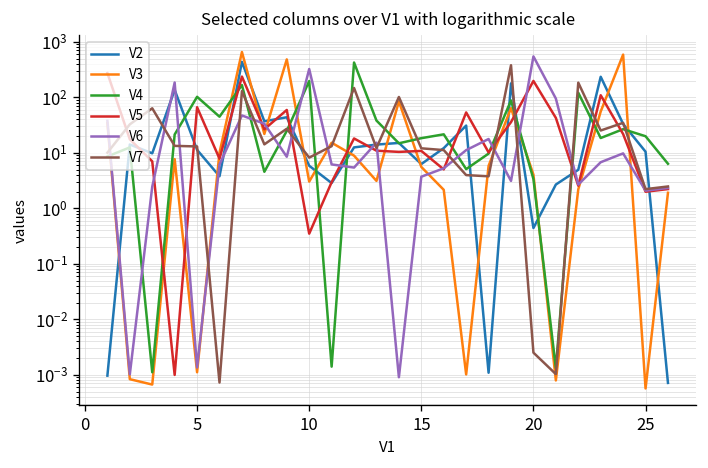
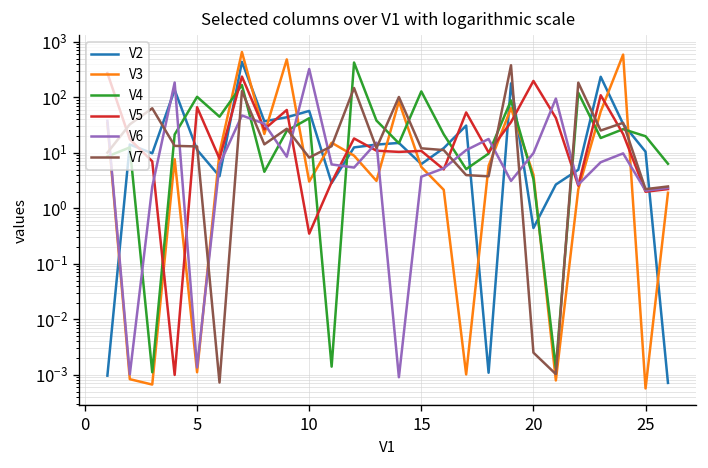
V2, 10: 6 -> 60
V4, 10: 200 -> 40
V4, 15: 18 -> 130
V6, 20: 500 -> 10
